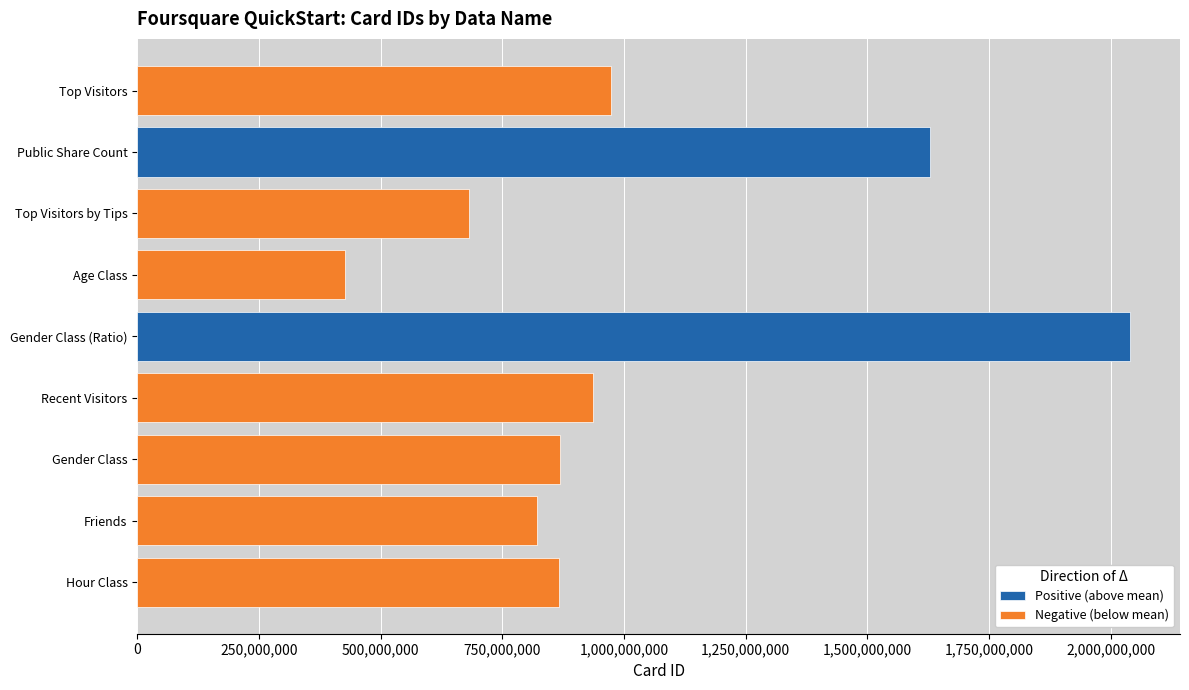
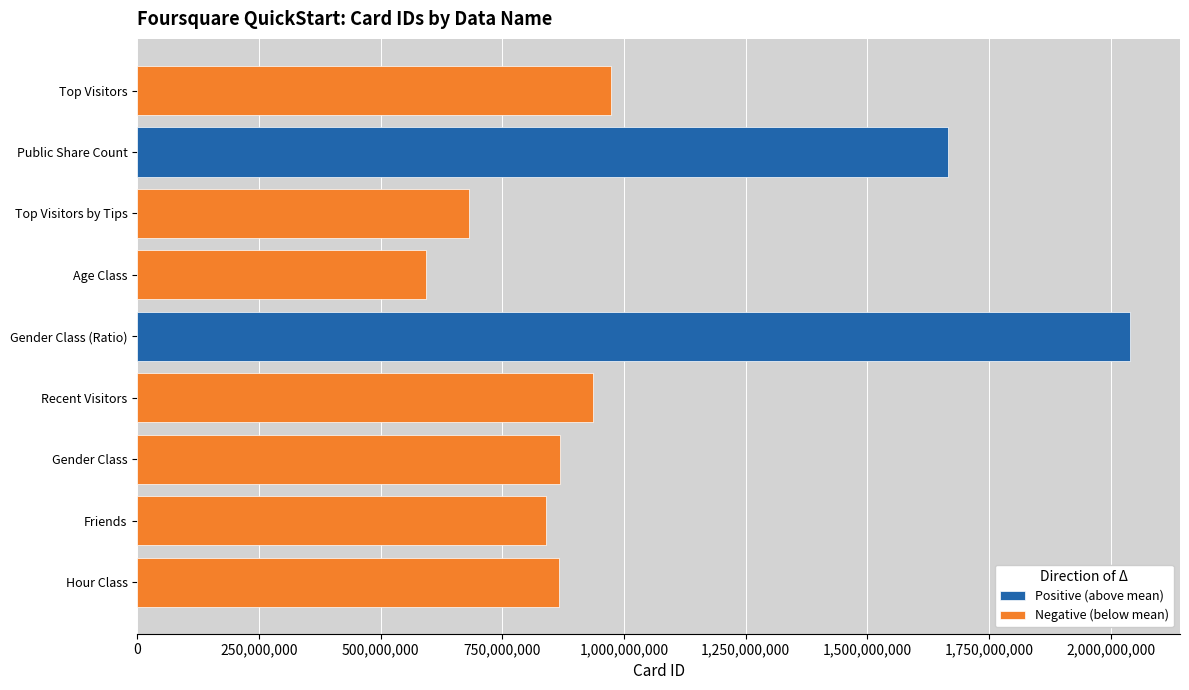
Positive (above mean), Public Share Count: 1,630,000,000 -> 1,670,000,000
Negative (below mean), Age Class: 430,000,000 -> 590,000,000
Negative (below mean), Friends: 820,000,000 -> 840,000,000
